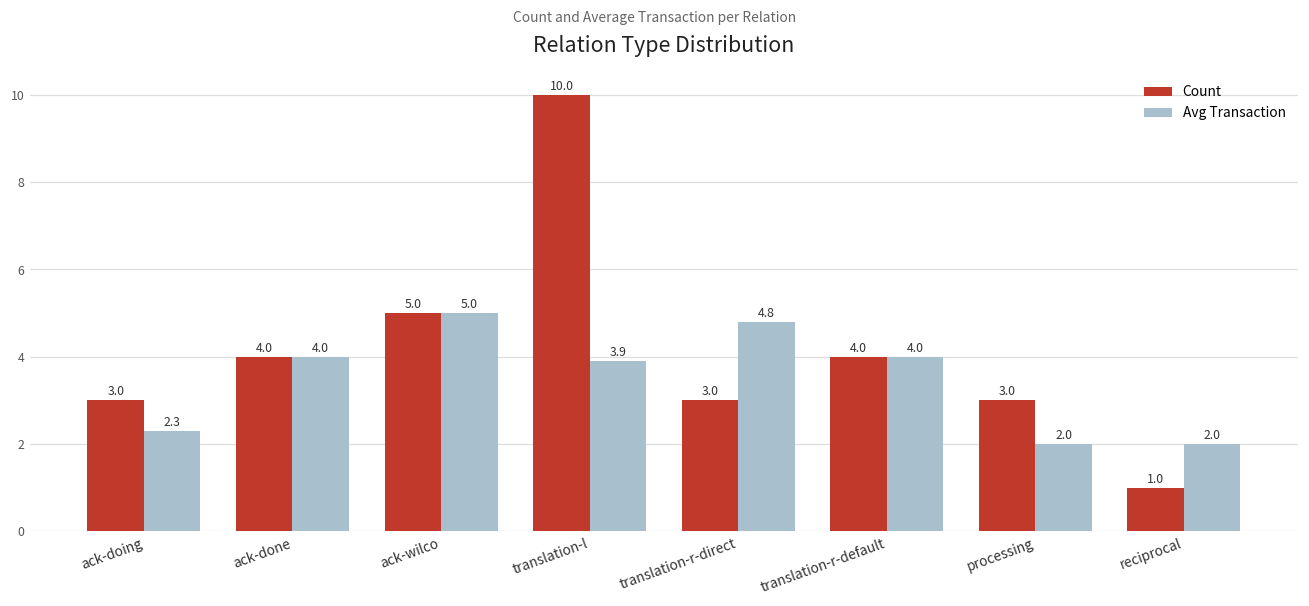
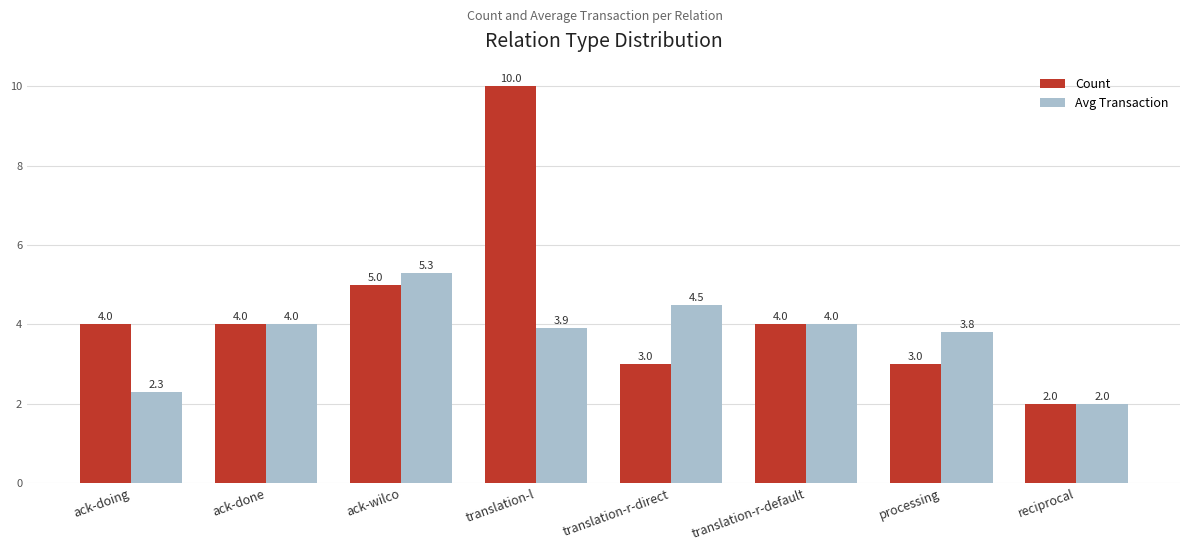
Count, ack-doing: 3.0 -> 4.0
Avg Transaction, ack-wilco: 5.0 -> 5.3
Avg Transaction, translation-r-direct: 4.8 -> 4.5
Avg Transaction, processing: 2.0 -> 3.8
Count, reciprocal: 1.0 -> 2.0
